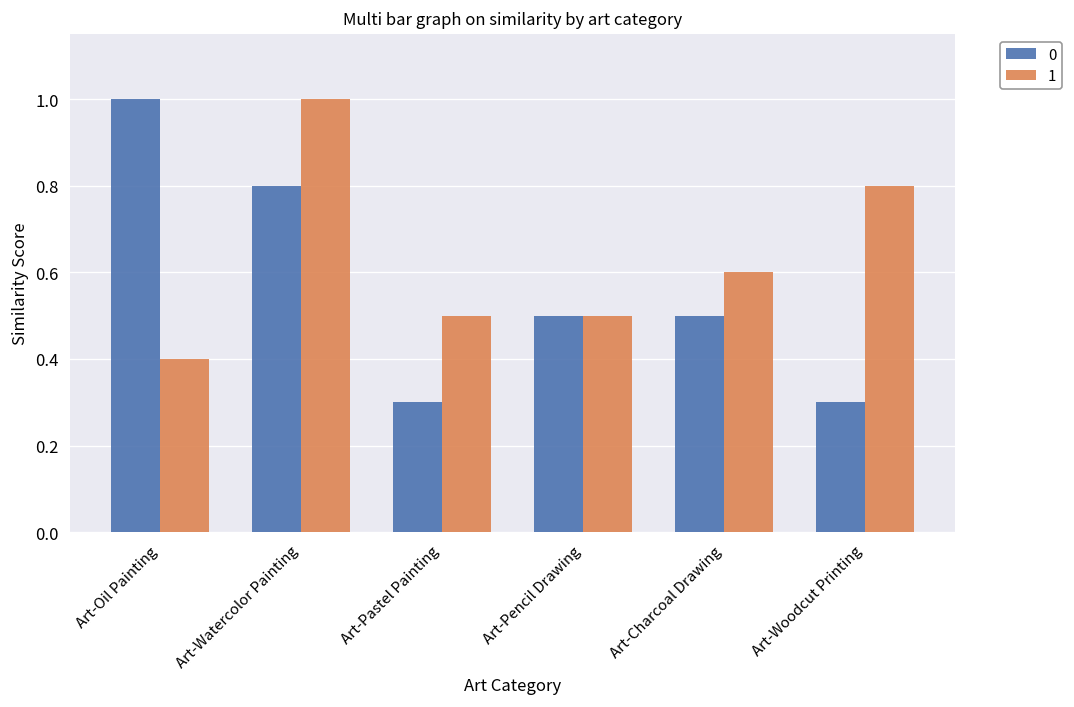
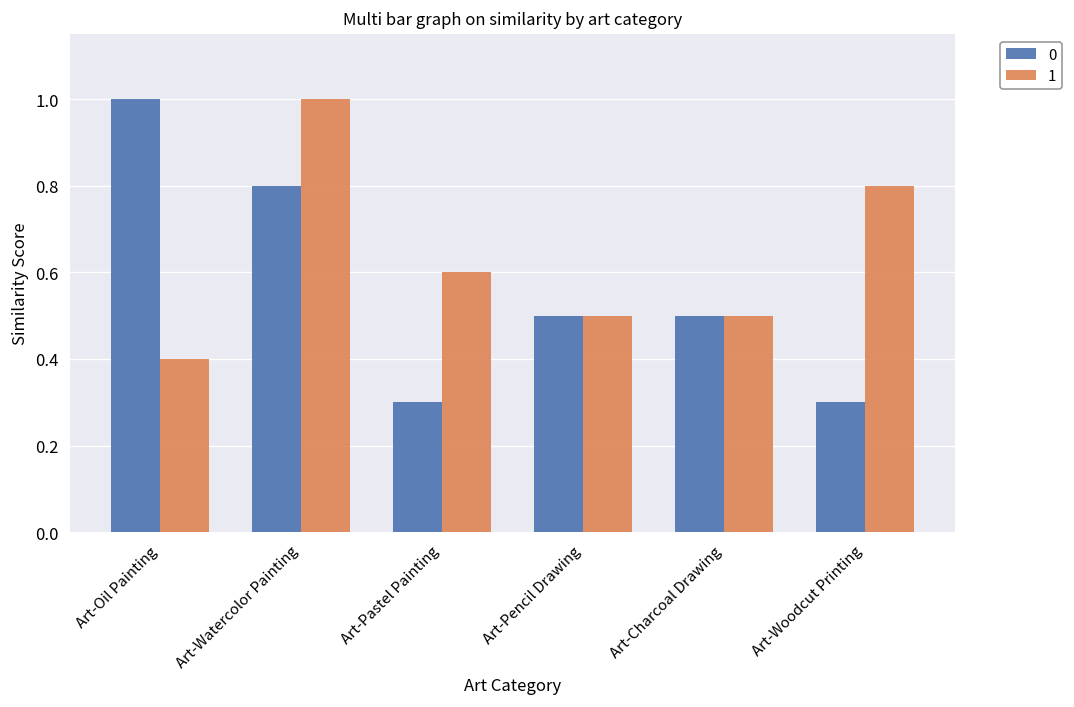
1, Art-Pastel Painting: 0.5 -> 0.6
1, Art-Charcoal Drawing: 0.6 -> 0.5
